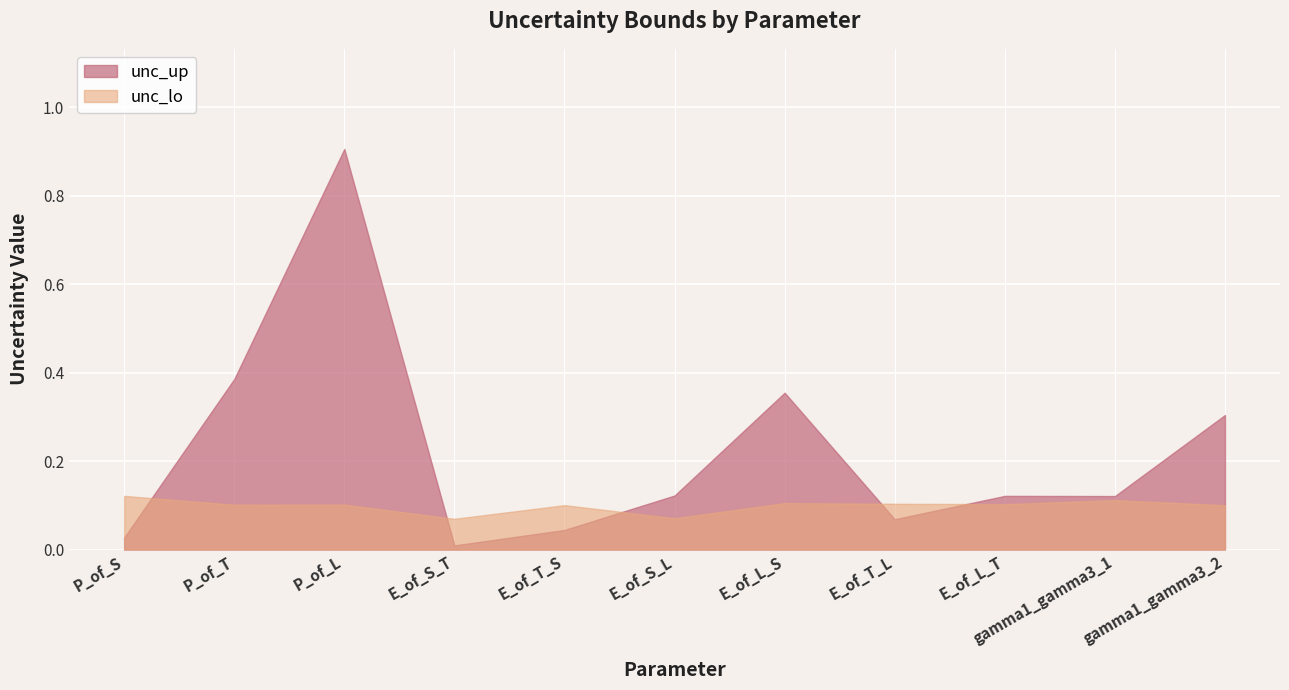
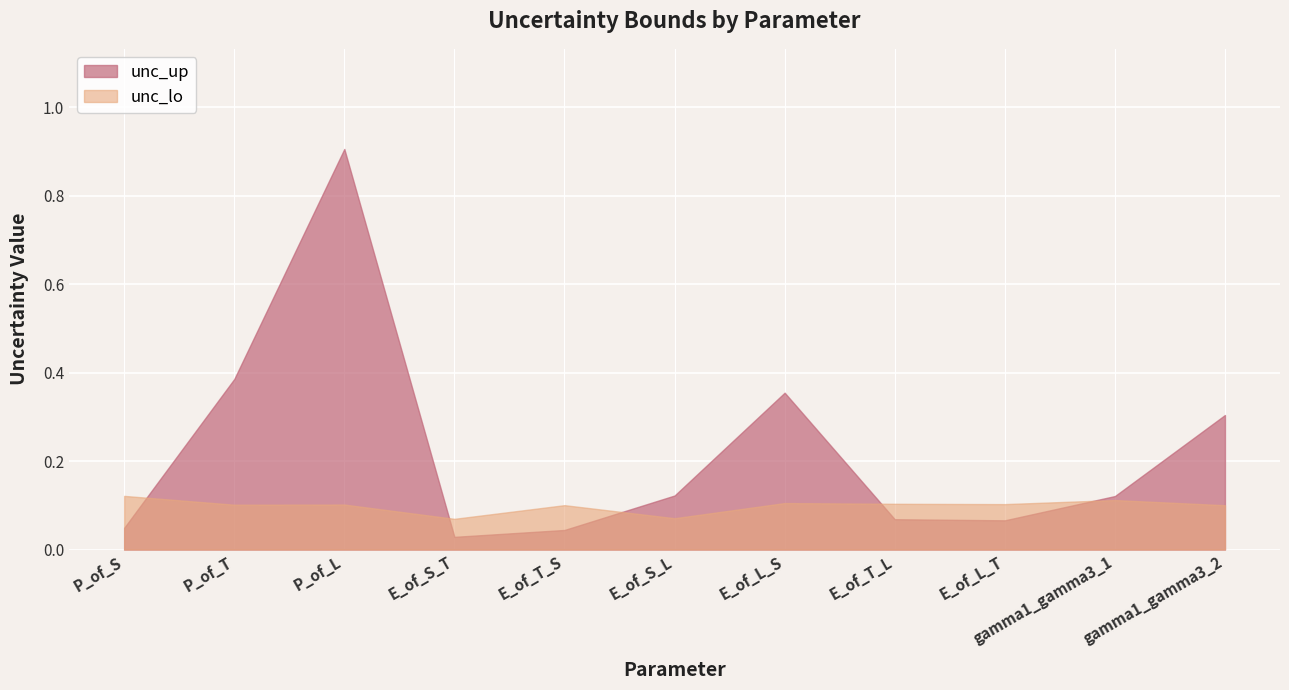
unc_up, P_of_S: 0.03 -> 0.05
unc_up, E_of_S_T: 0.01 -> 0.03
unc_up, E_of_L_T: 0.12 -> 0.07
